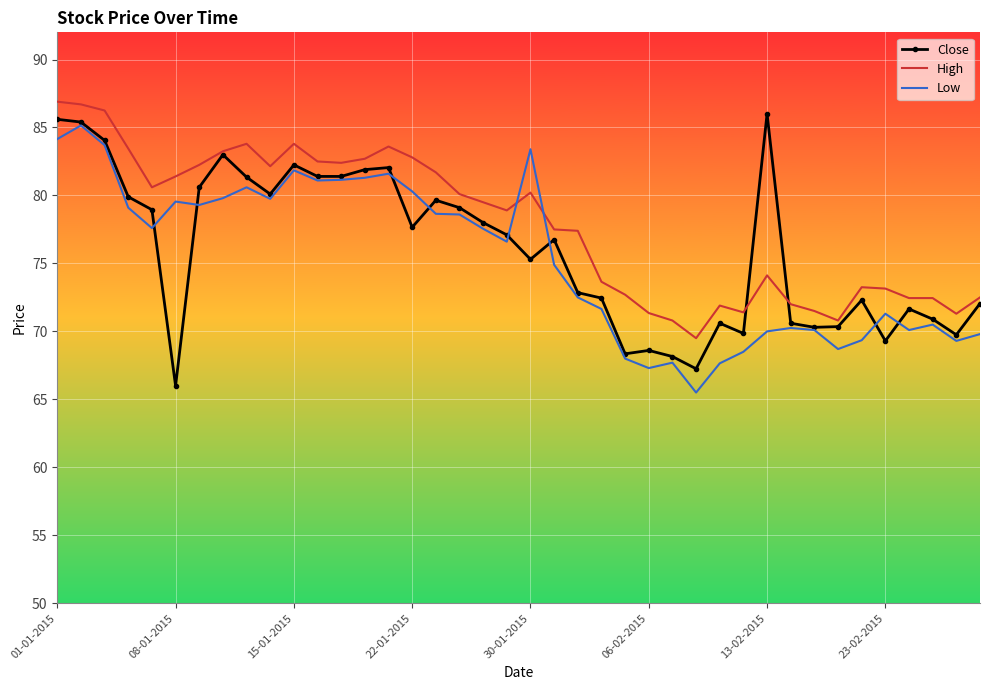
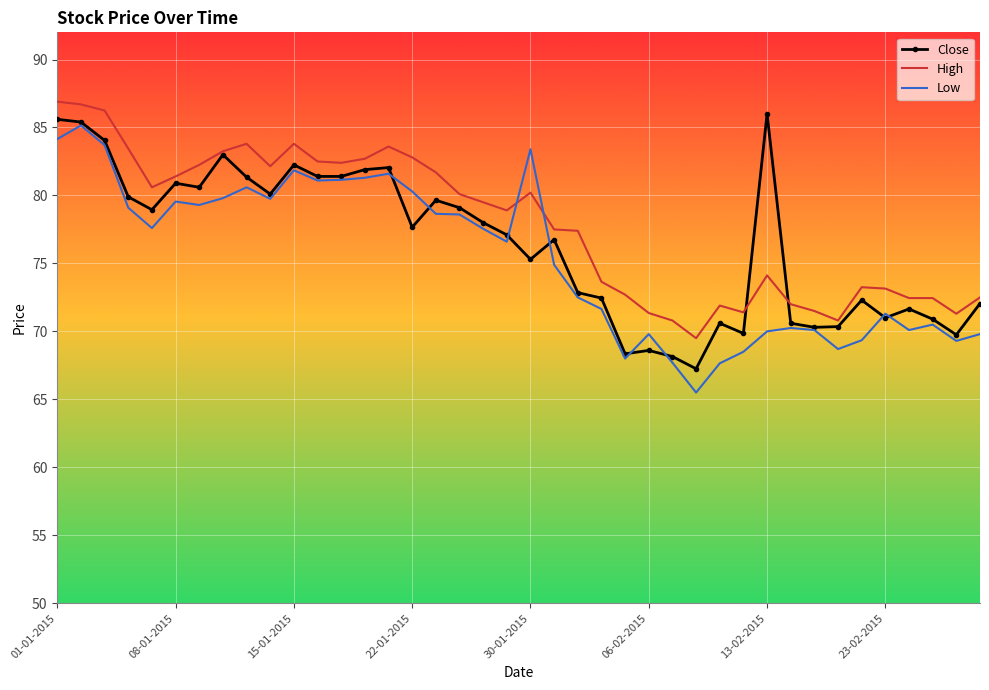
Close, 08-01-2015: 66.0 -> 80.9
Low, 06-02-2015: 67.3 -> 69.8
Close, 23-02-2015: 69.3 -> 71.0
